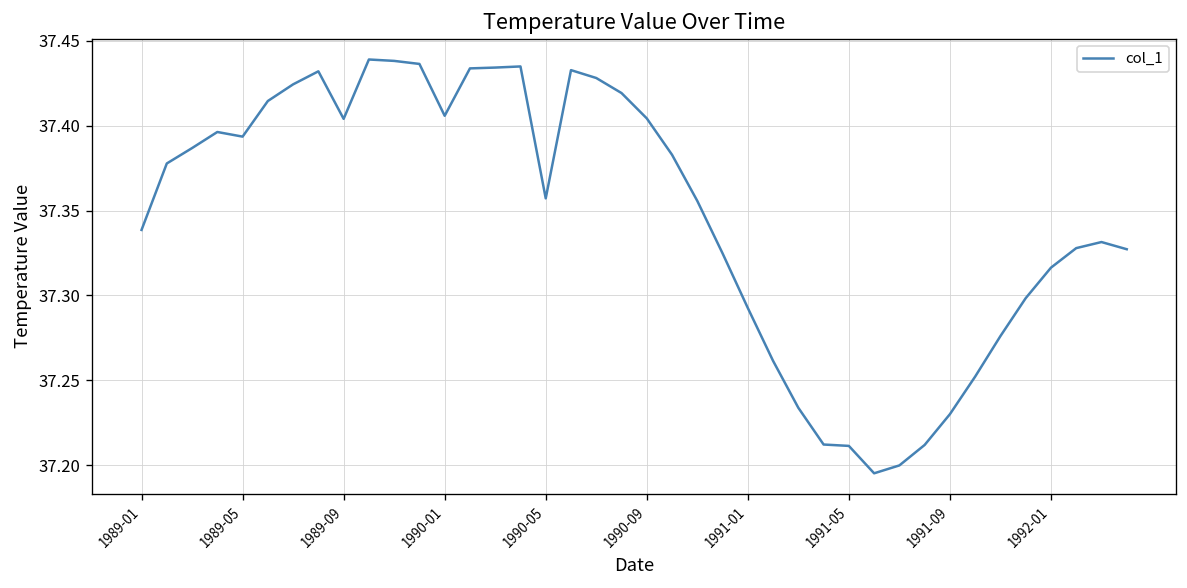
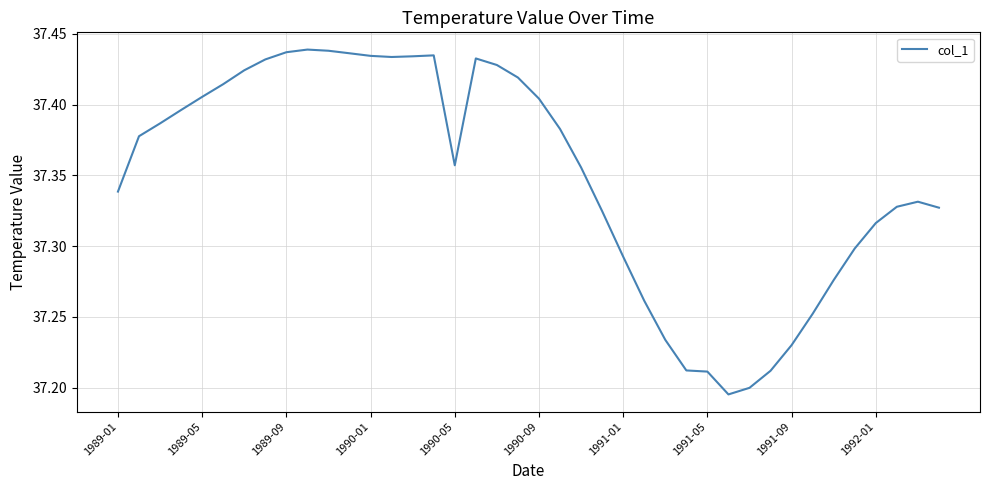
1989-05: 37.394 -> 37.406
1989-09: 37.404 -> 37.437
1990-01: 37.406 -> 37.435
